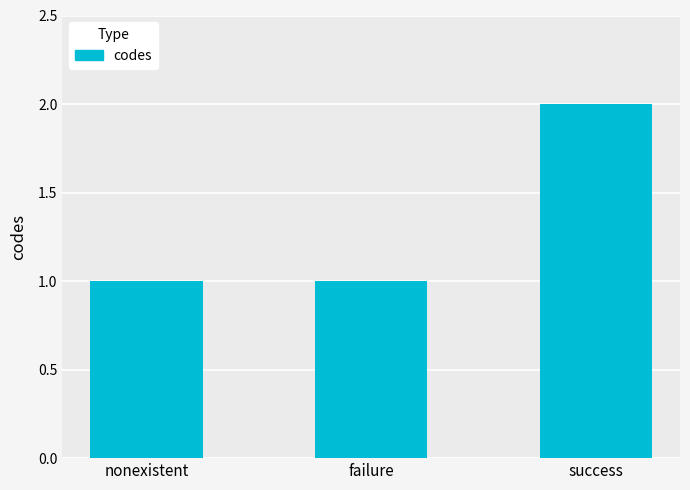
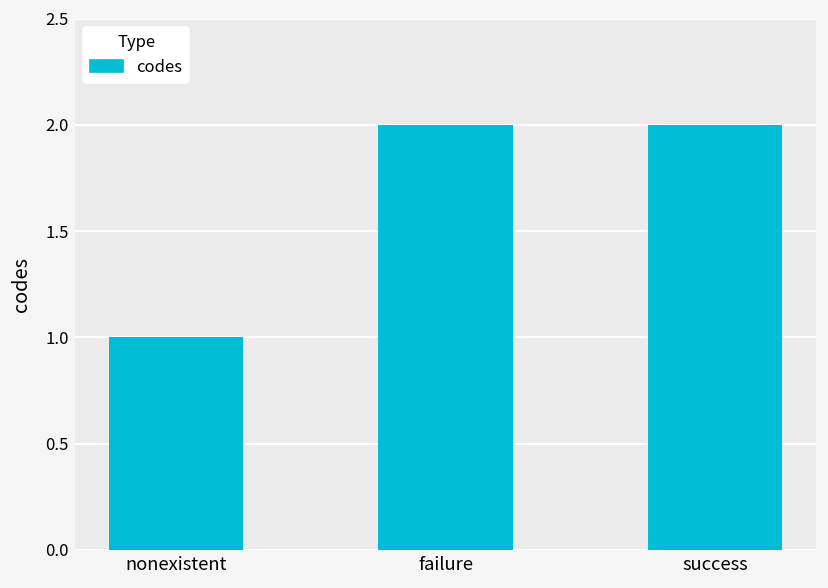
failure: 1 -> 2
